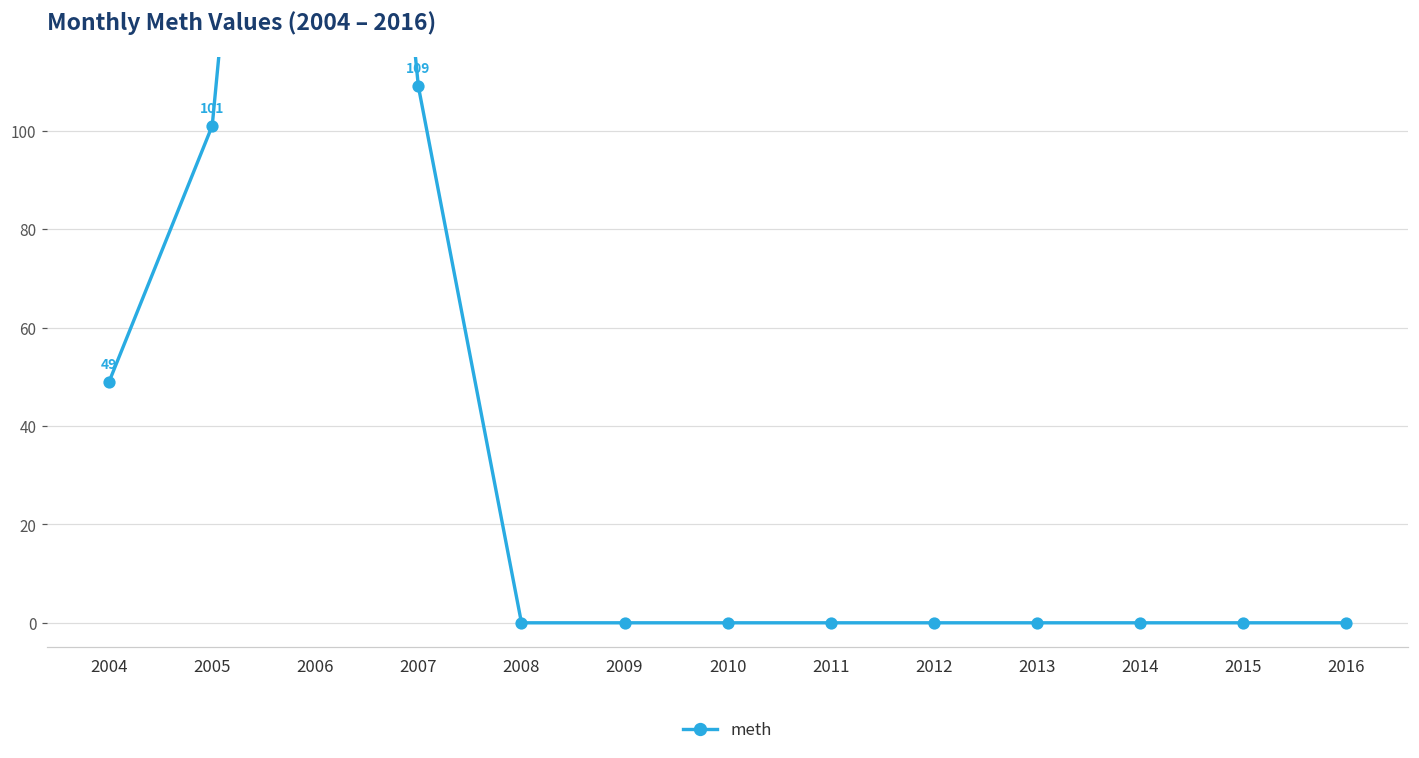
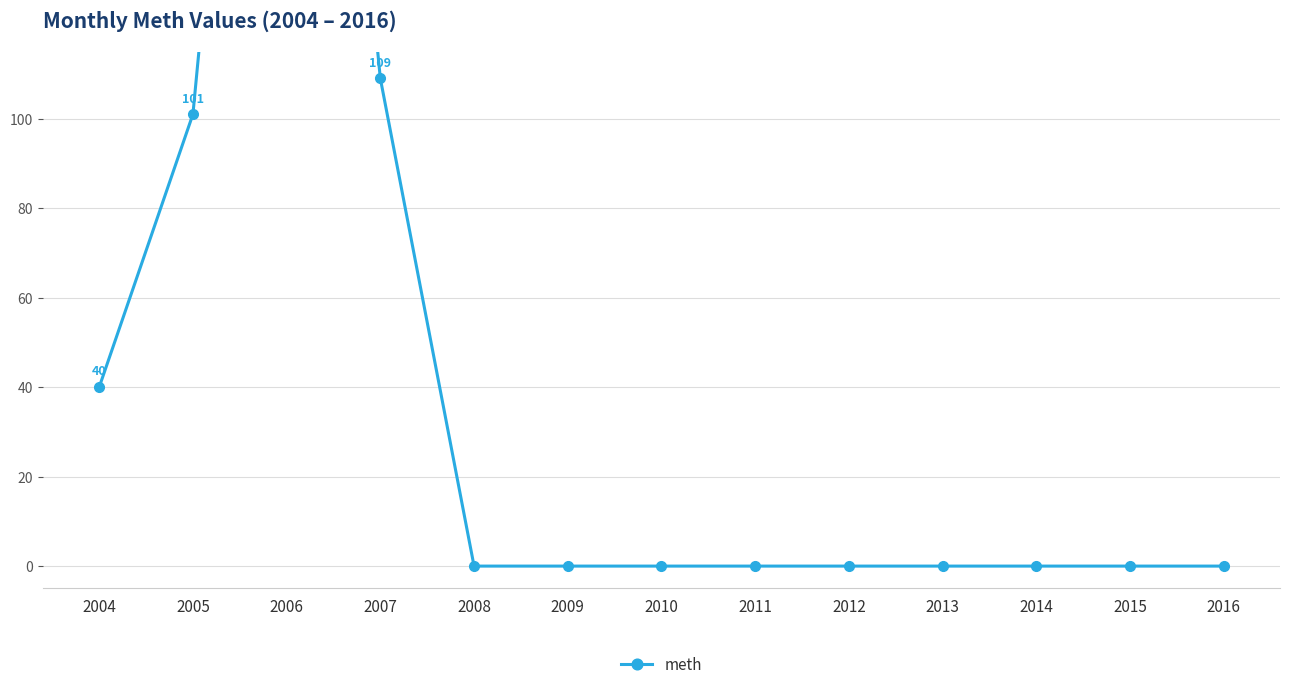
2004: 49 -> 40
